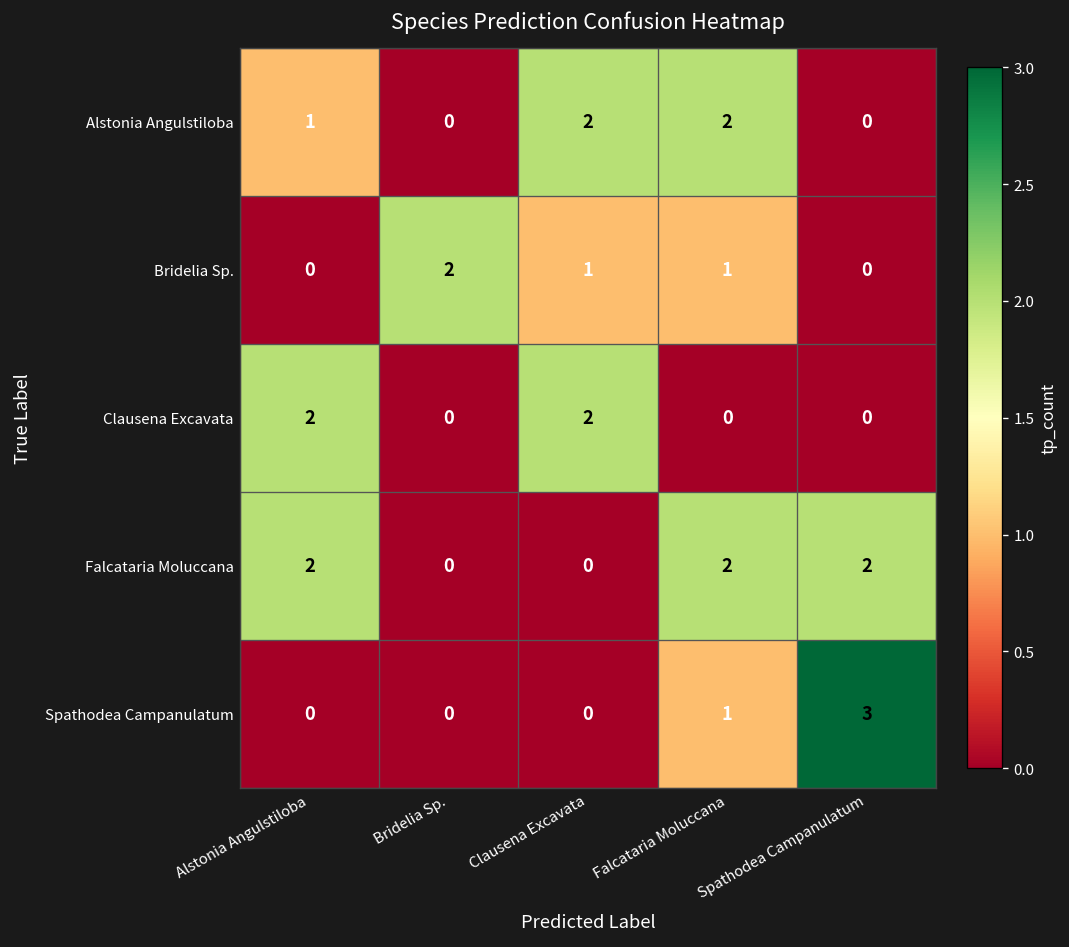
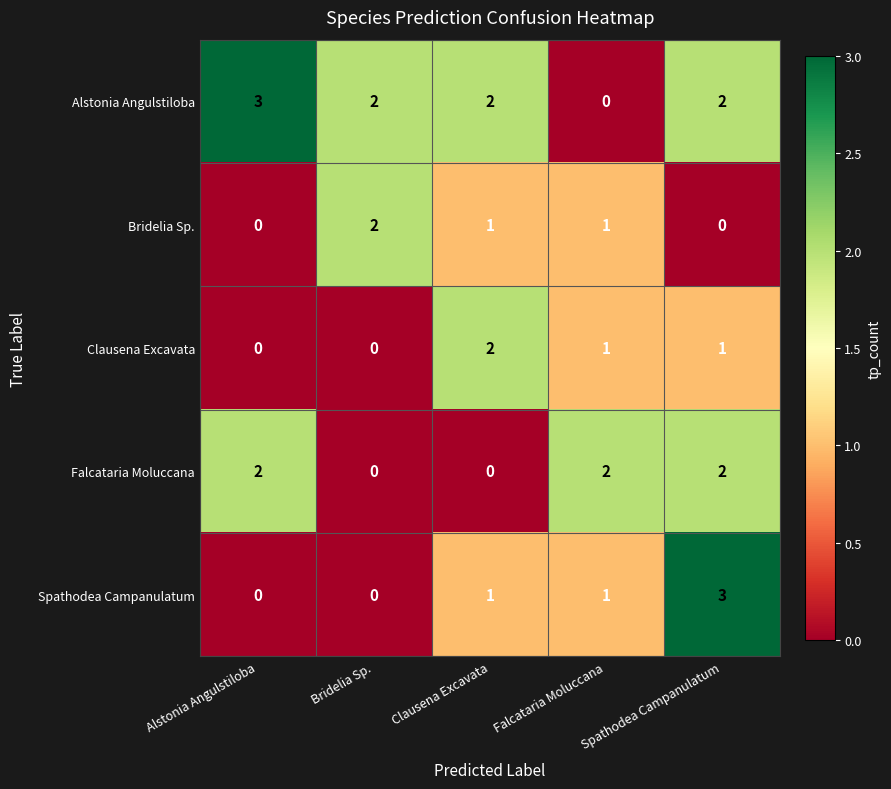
Alstonia Angulstiloba, Alstonia Angulstiloba: 1 -> 3
Alstonia Angulstiloba, Bridelia Sp.: 0 -> 2
Alstonia Angulstiloba, Falcataria Moluccana: 2 -> 0
Alstonia Angulstiloba, Spathodea Campanulatum: 0 -> 2
Clausena Excavata, Alstonia Angulstiloba: 2 -> 0
Clausena Excavata, Falcataria Moluccana: 0 -> 1
Clausena Excavata, Spathodea Campanulatum: 0 -> 1
Spathodea Campanulatum, Clausena Excavata: 0 -> 1
